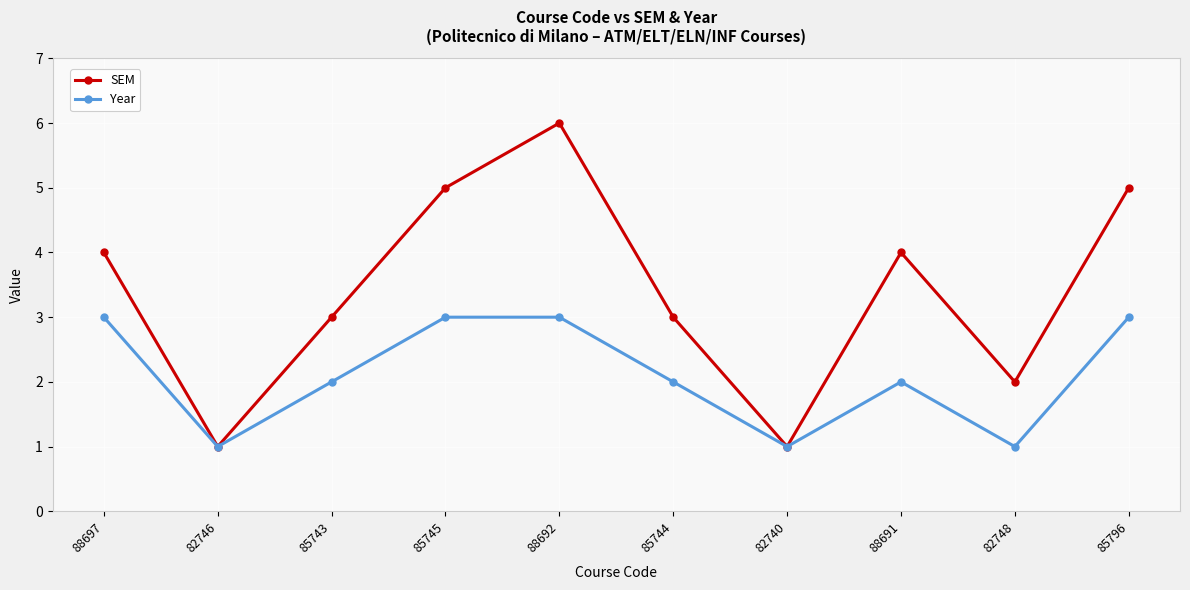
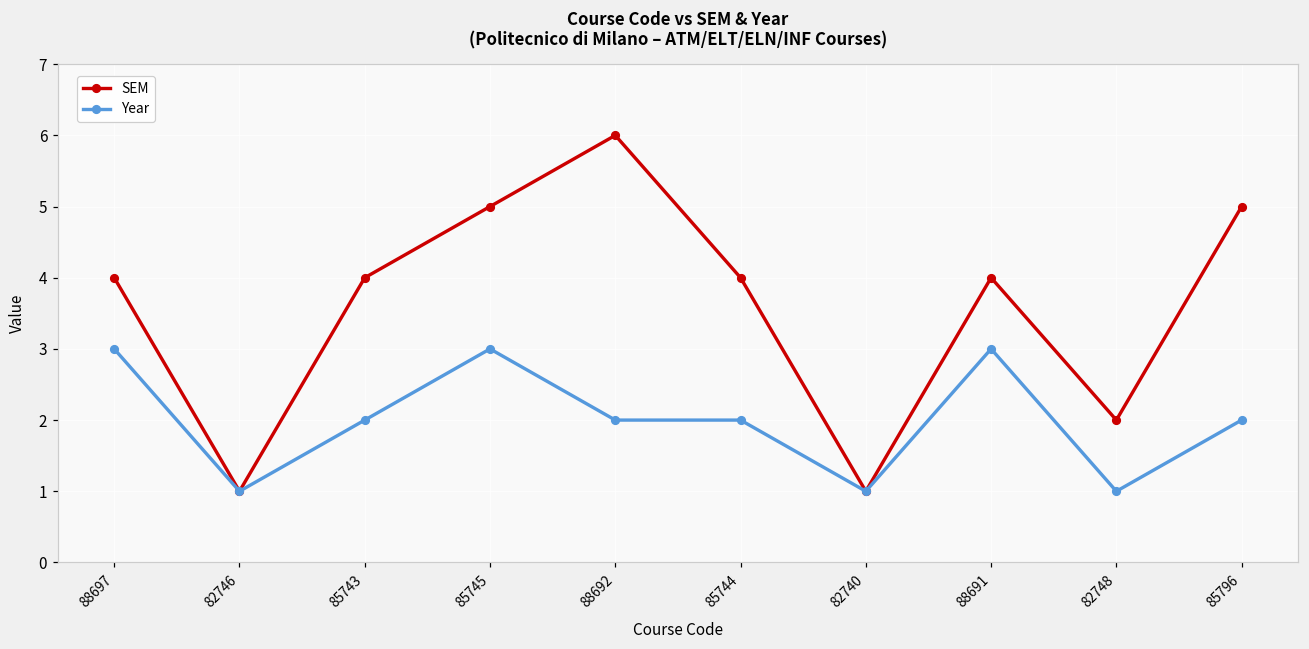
SEM, 85743: 3 -> 4
Year, 88692: 3 -> 2
SEM, 85744: 3 -> 4
Year, 88691: 2 -> 3
Year, 85796: 3 -> 2
